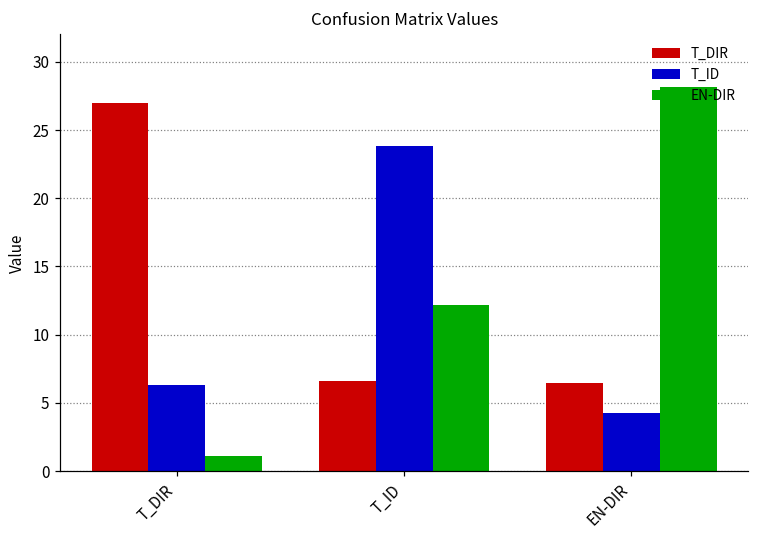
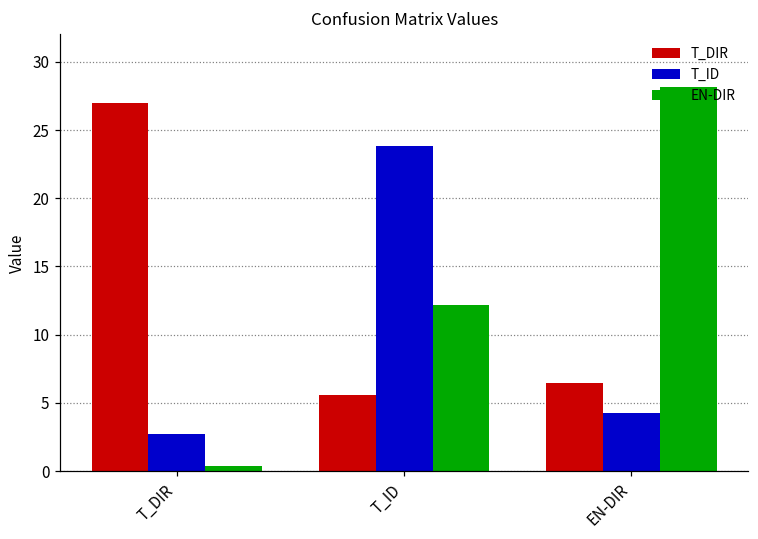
T_ID, T_DIR: 6.3 -> 2.7
EN-DIR, T_DIR: 1.1 -> 0.4
T_DIR, T_ID: 6.6 -> 5.6
